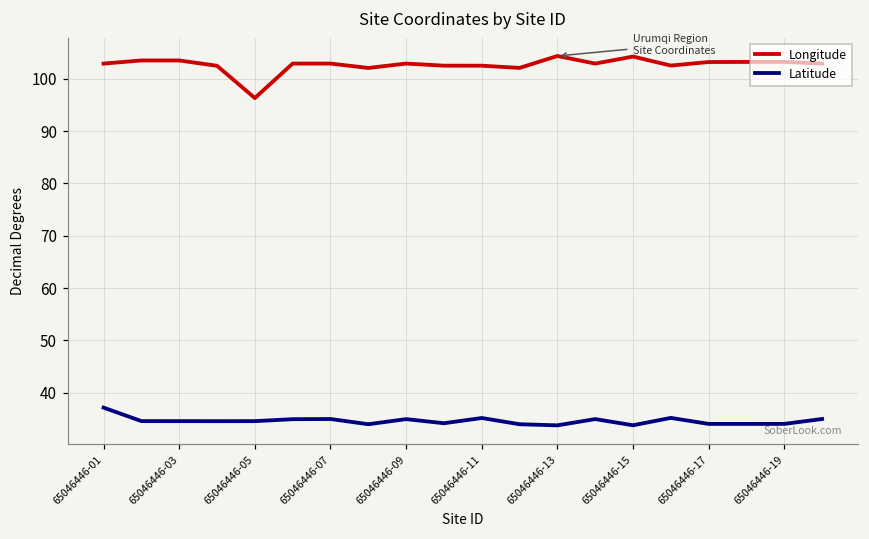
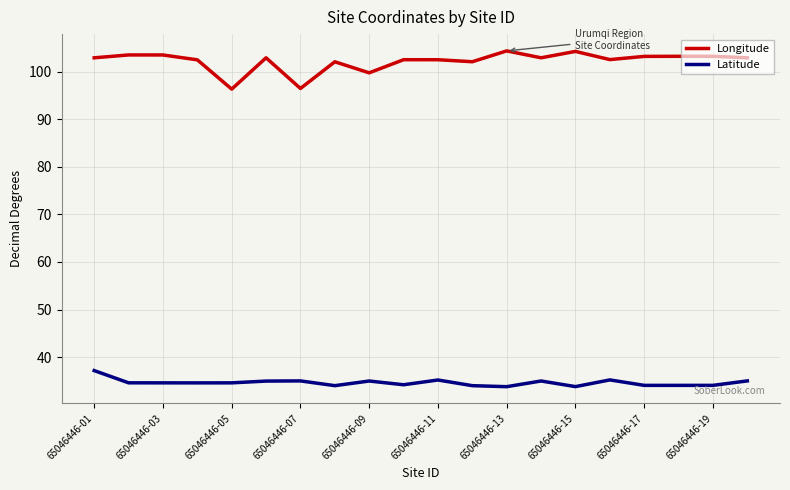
Longitude, 65046446-07: 103 -> 96
Longitude, 65046446-09: 103 -> 100
